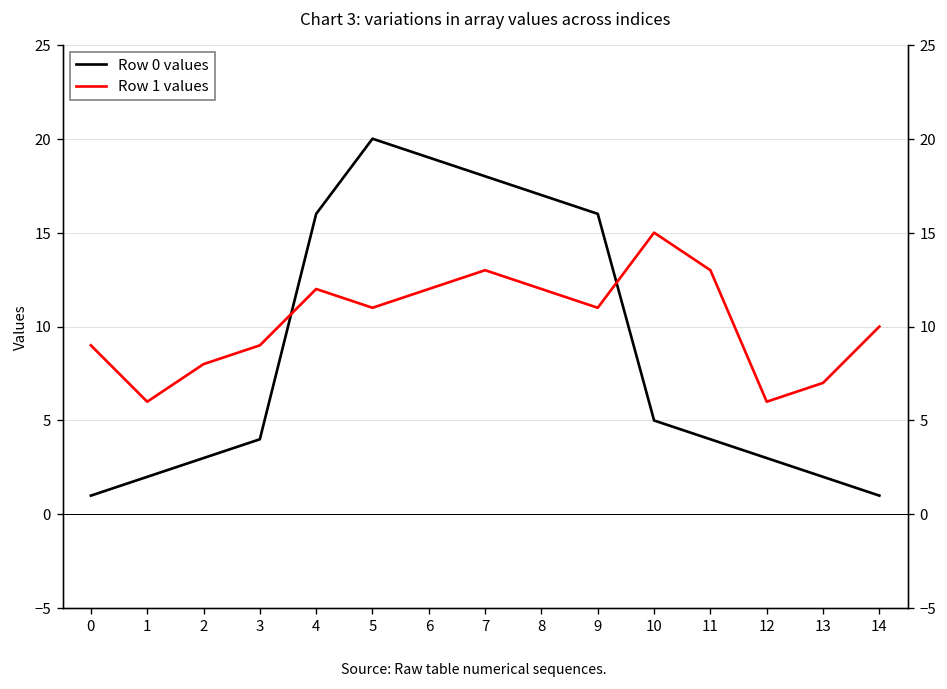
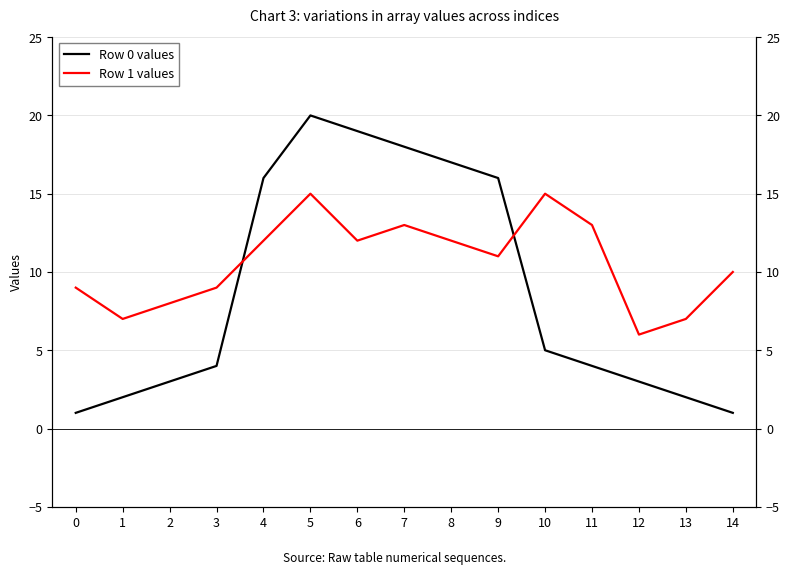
Row 1 values, 1: 6 -> 7
Row 1 values, 5: 11 -> 15
